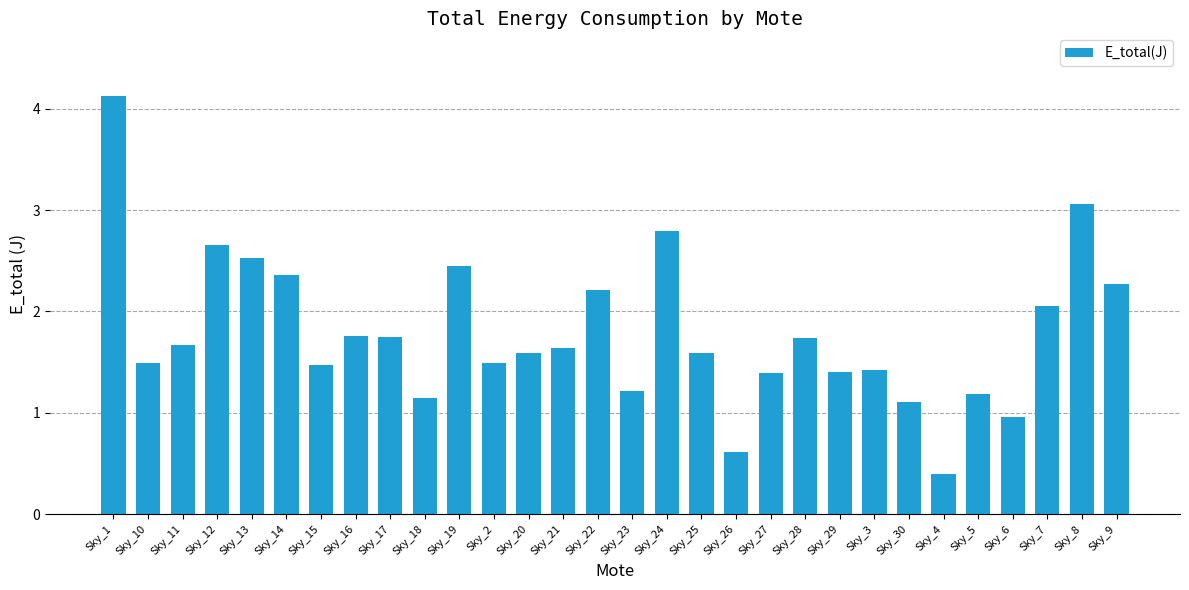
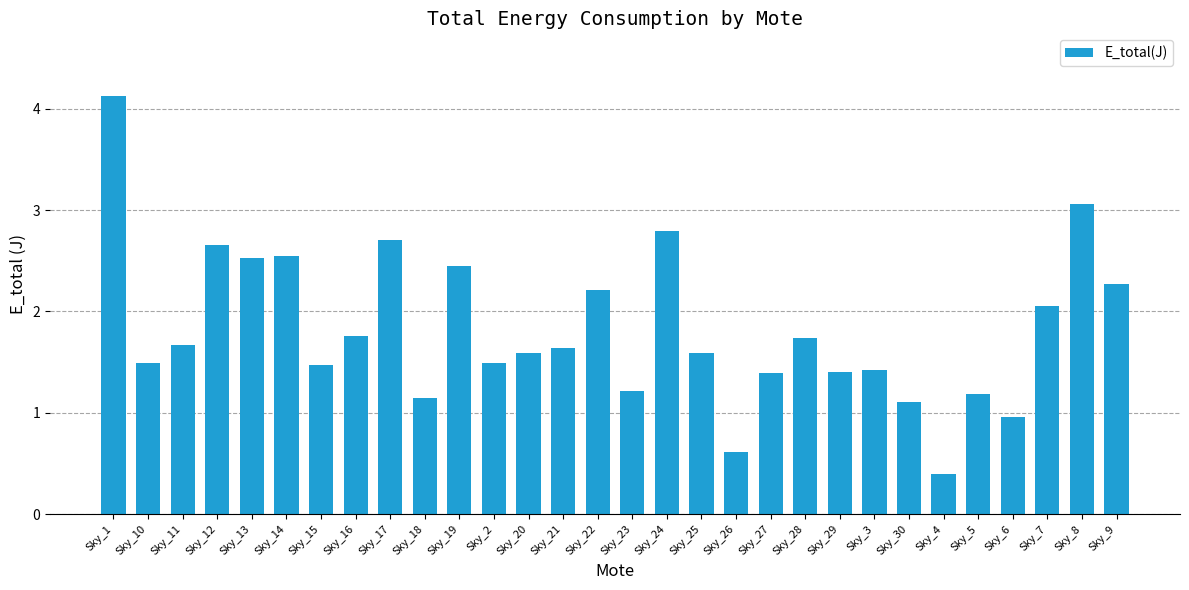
Sky_14: 2.36 -> 2.54
Sky_17: 1.75 -> 2.71
